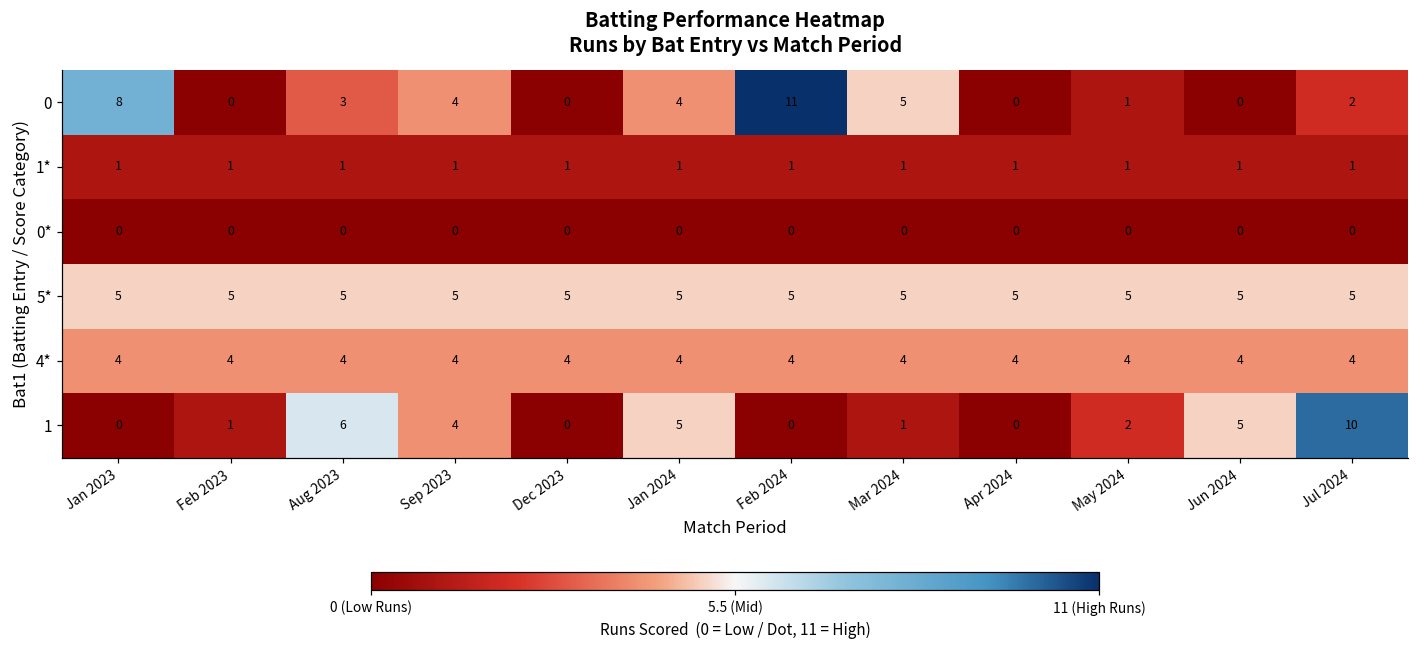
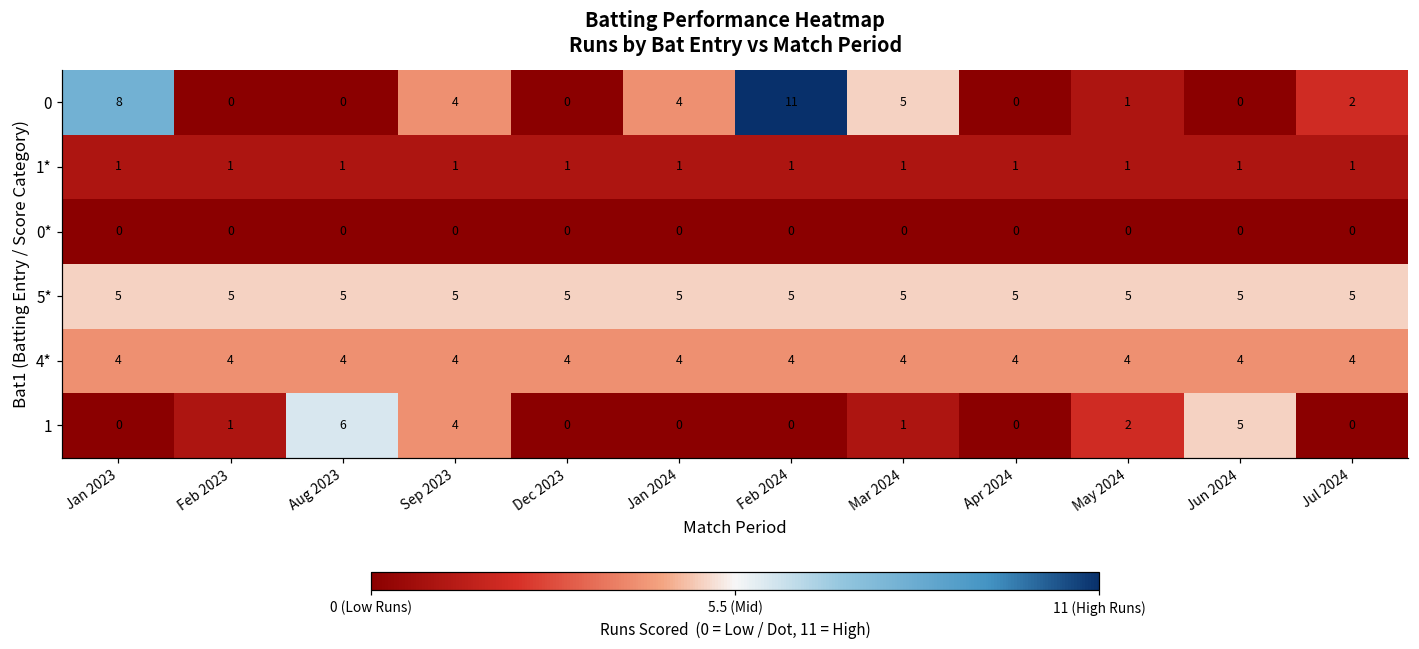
0, Aug 2023: 3 -> 0
1, Jan 2024: 5 -> 0
1, Jul 2024: 10 -> 0
